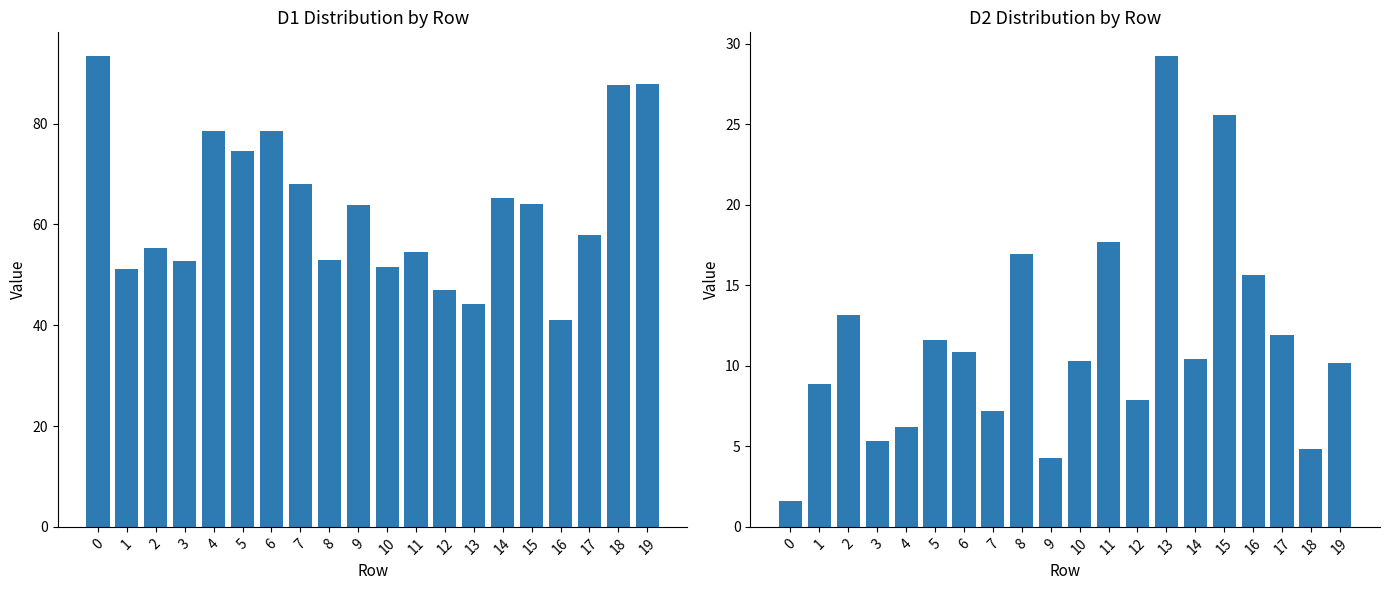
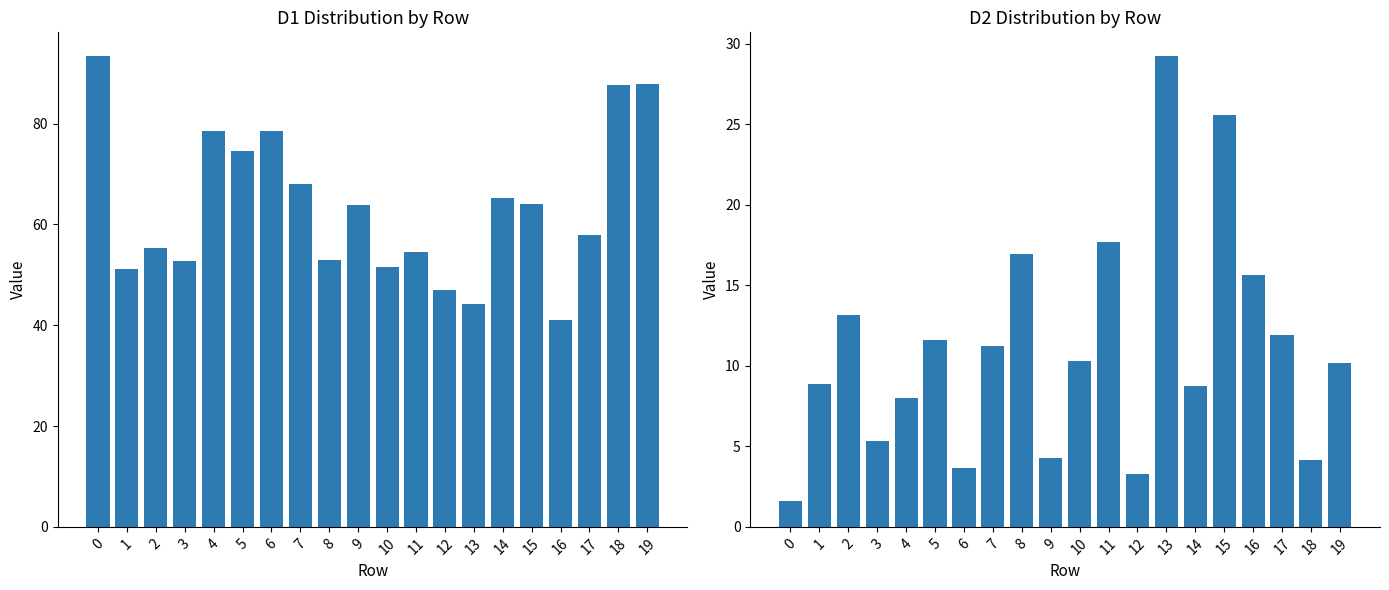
D2 Distribution by Row, 4: 6.2 -> 8.0
D2 Distribution by Row, 6: 10.9 -> 3.7
D2 Distribution by Row, 7: 7.2 -> 11.2
D2 Distribution by Row, 12: 7.9 -> 3.3
D2 Distribution by Row, 14: 10.5 -> 8.8
D2 Distribution by Row, 18: 4.8 -> 4.2
